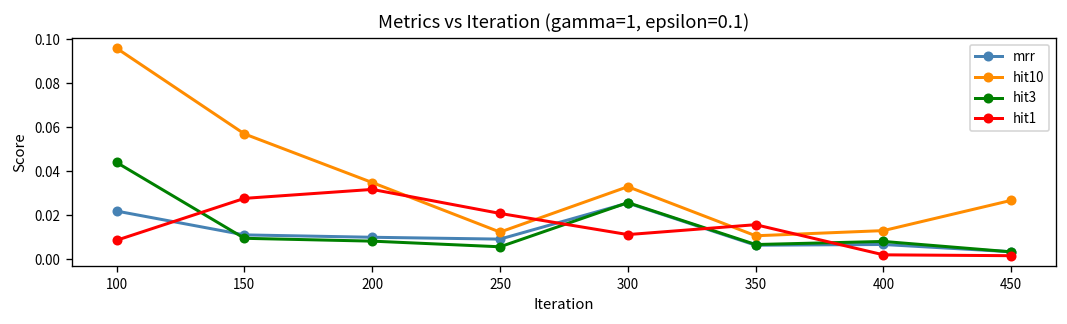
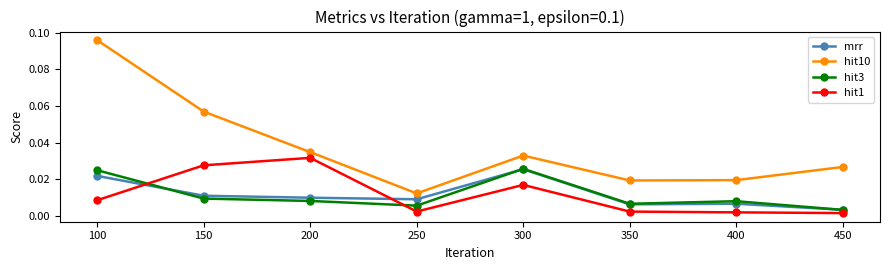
hit3, 100: 0.044 -> 0.025
hit1, 250: 0.021 -> 0.002
hit1, 300: 0.011 -> 0.017
hit10, 350: 0.011 -> 0.019
hit1, 350: 0.016 -> 0.002
hit10, 400: 0.013 -> 0.020
